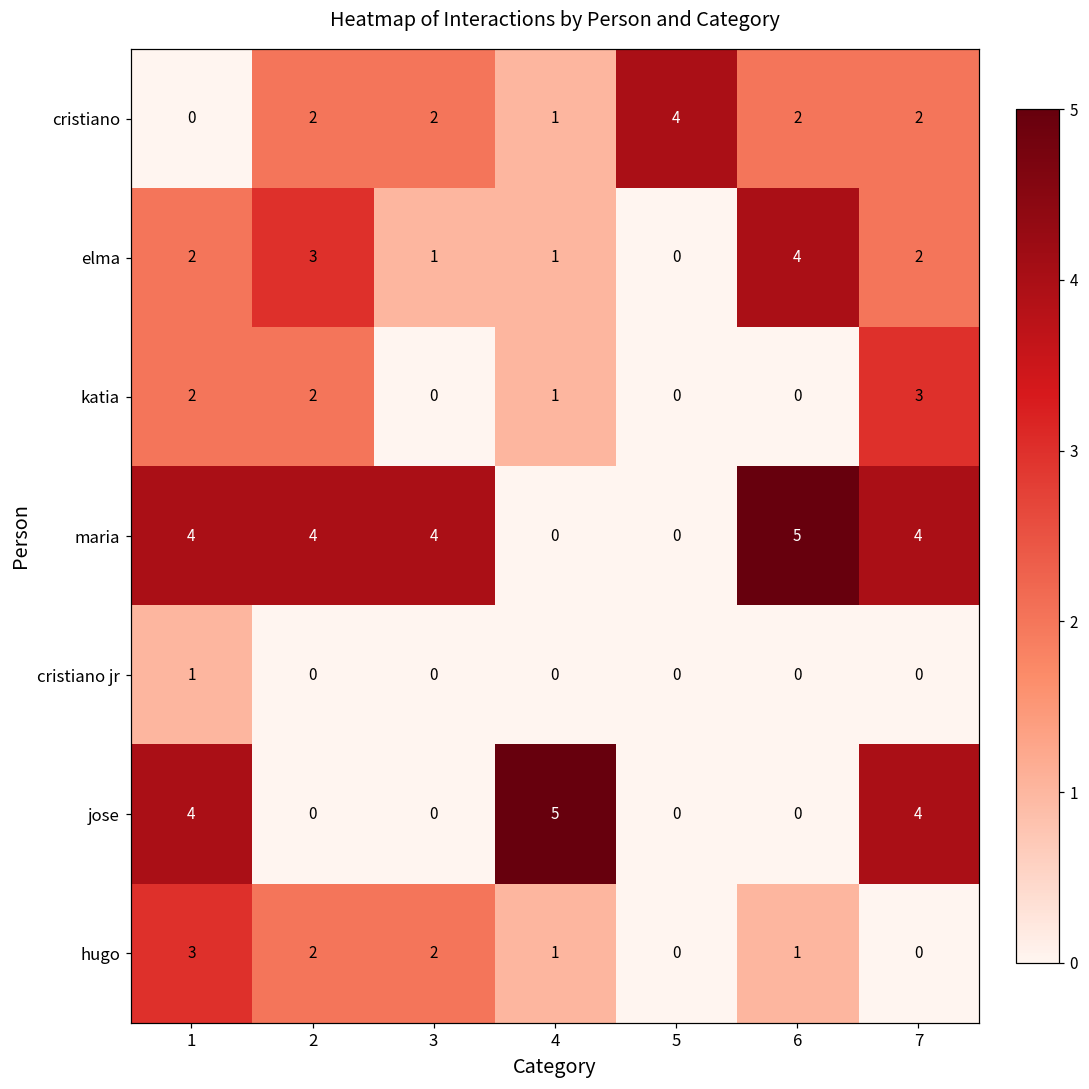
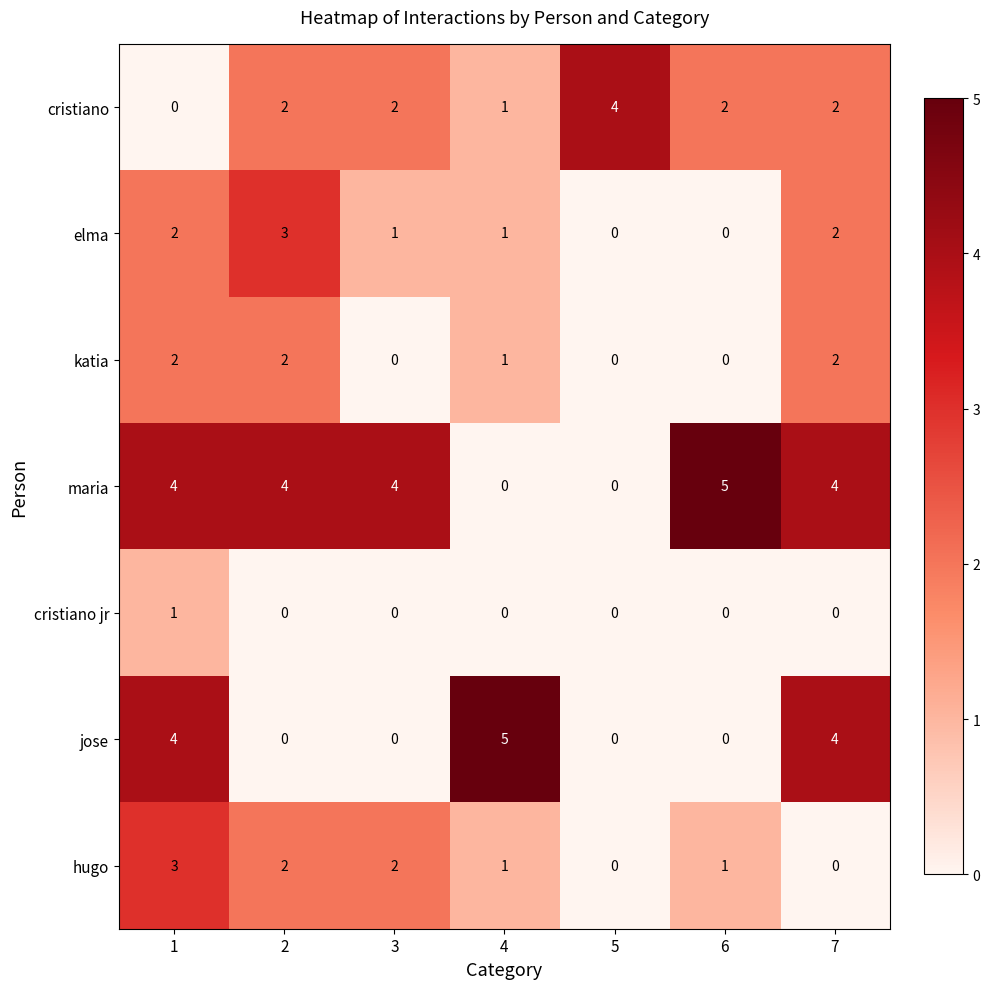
elma, 6: 4 -> 0
katia, 7: 3 -> 2
